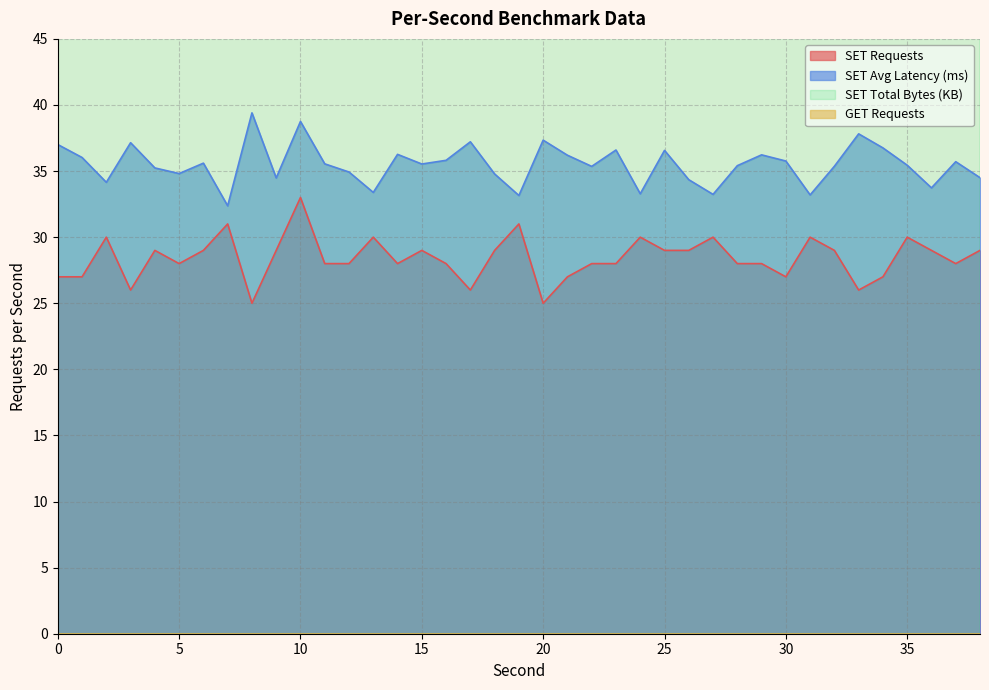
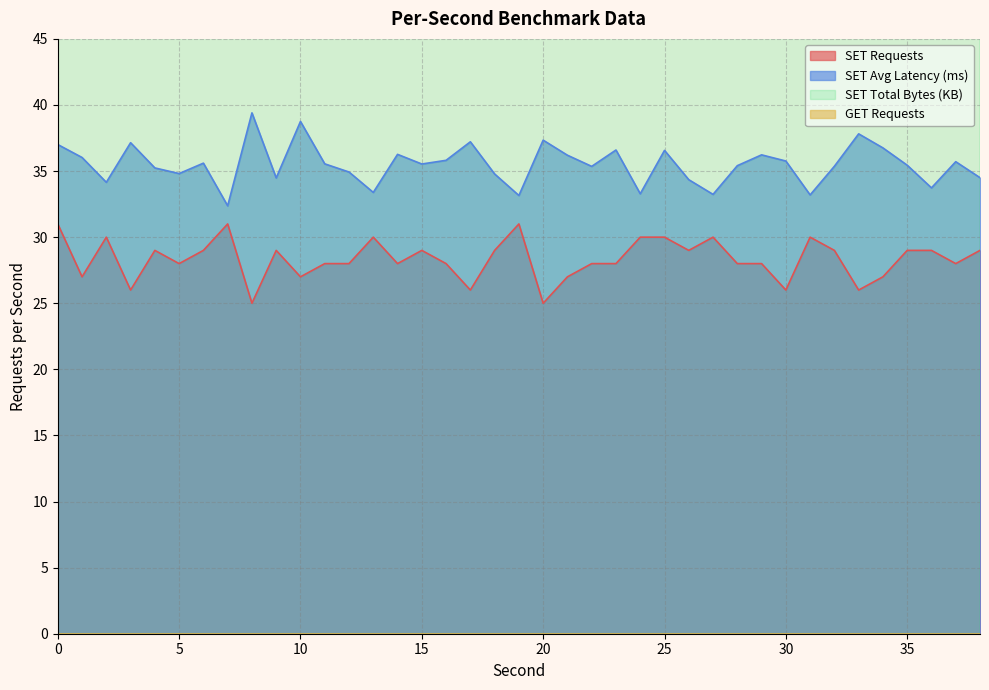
SET Requests, 0: 27 -> 31
SET Requests, 10: 33 -> 27
SET Requests, 25: 29 -> 30
SET Requests, 30: 27 -> 26
SET Requests, 35: 30 -> 29
